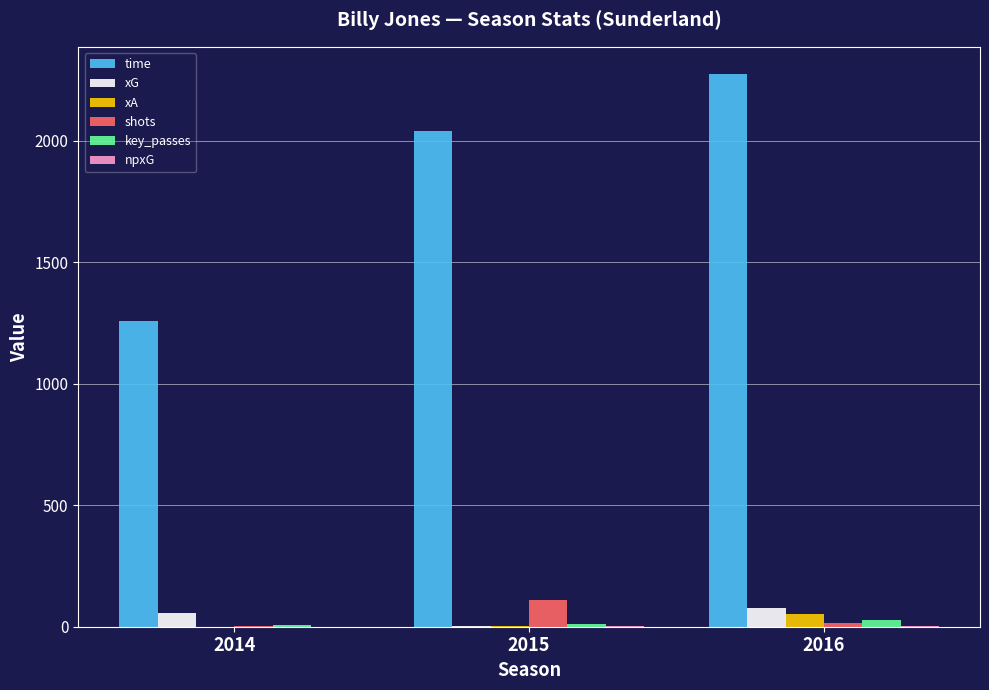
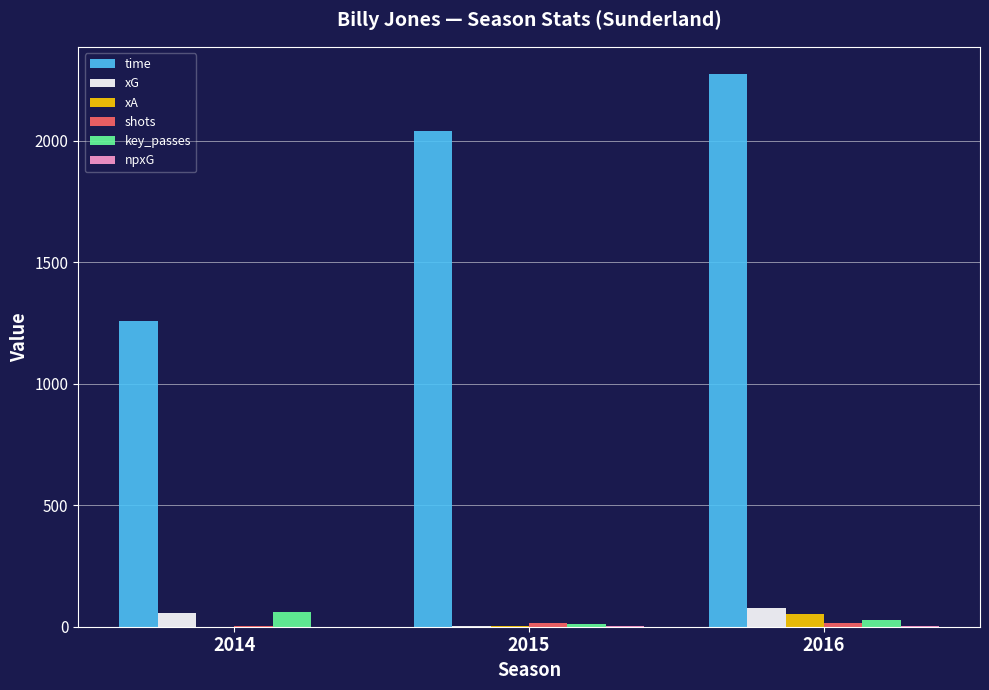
key_passes, 2014: 10 -> 60
shots, 2015: 110 -> 10
